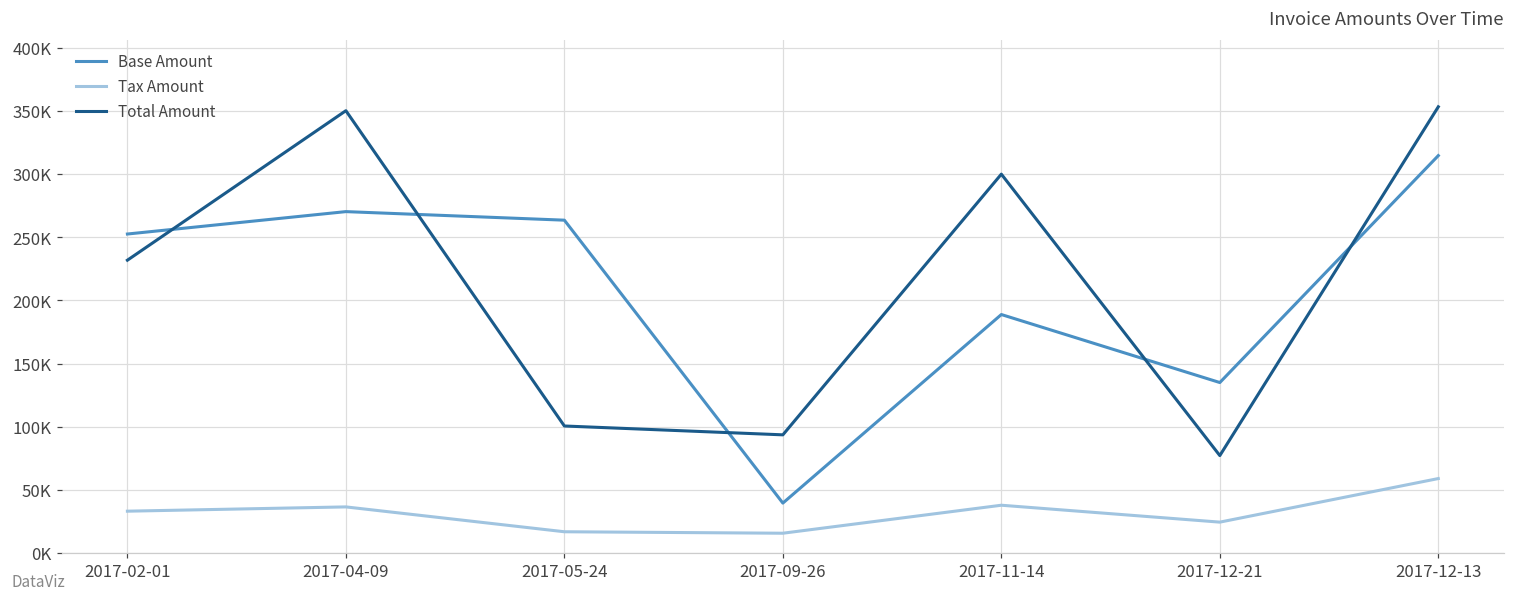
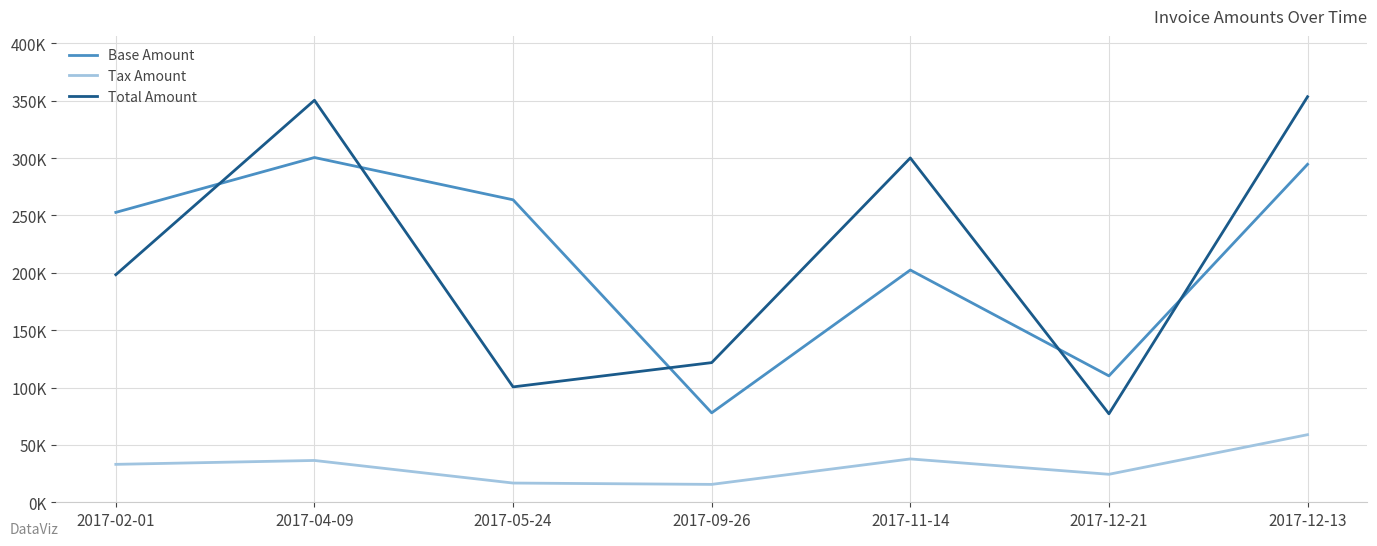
Total Amount, 2017-02-01: 232000 -> 198000
Base Amount, 2017-04-09: 270000 -> 300000
Base Amount, 2017-09-26: 39000 -> 78000
Total Amount, 2017-09-26: 94000 -> 122000
Base Amount, 2017-11-14: 189000 -> 202000
Base Amount, 2017-12-21: 135000 -> 110000
Base Amount, 2017-12-13: 315000 -> 295000
